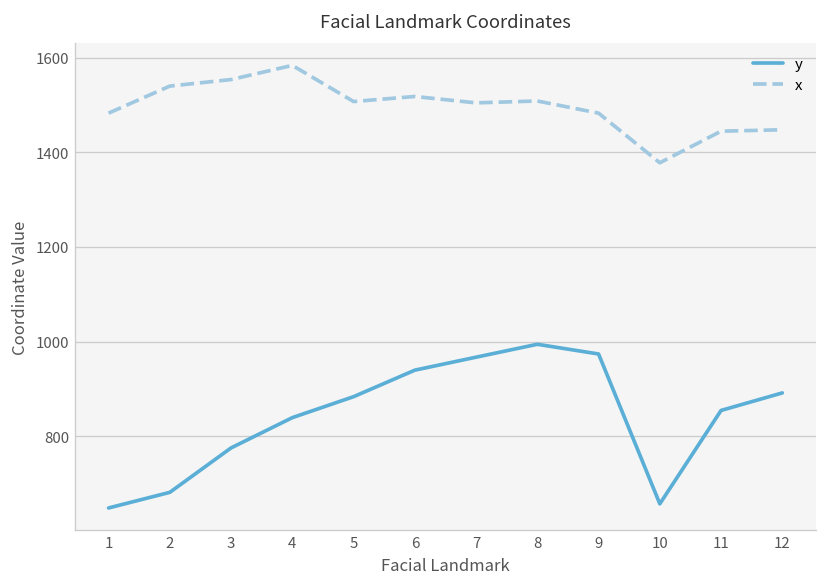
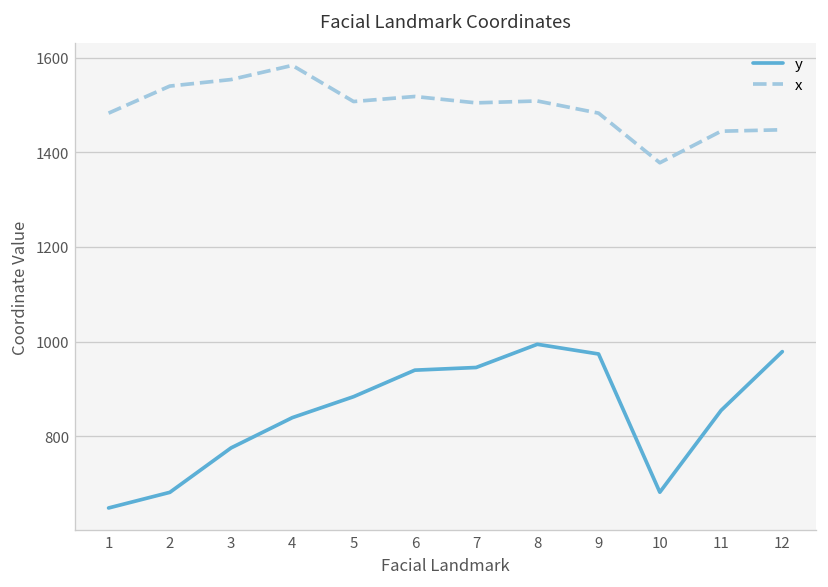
y, 7: 970 -> 950
y, 10: 660 -> 680
y, 12: 890 -> 980
